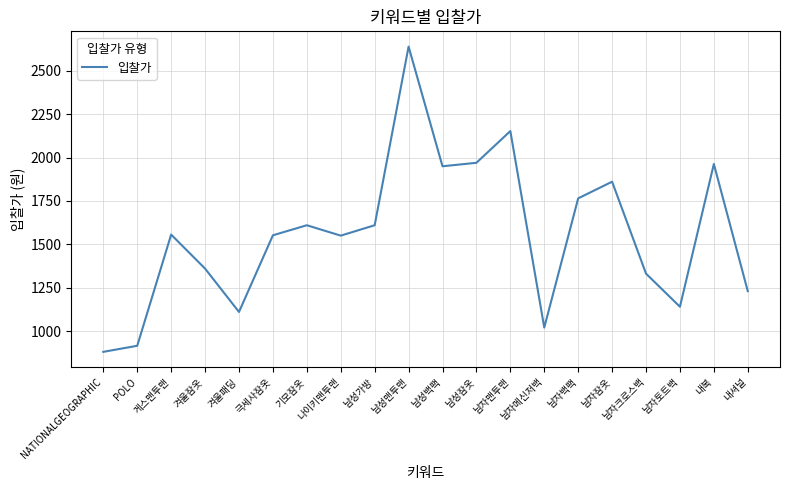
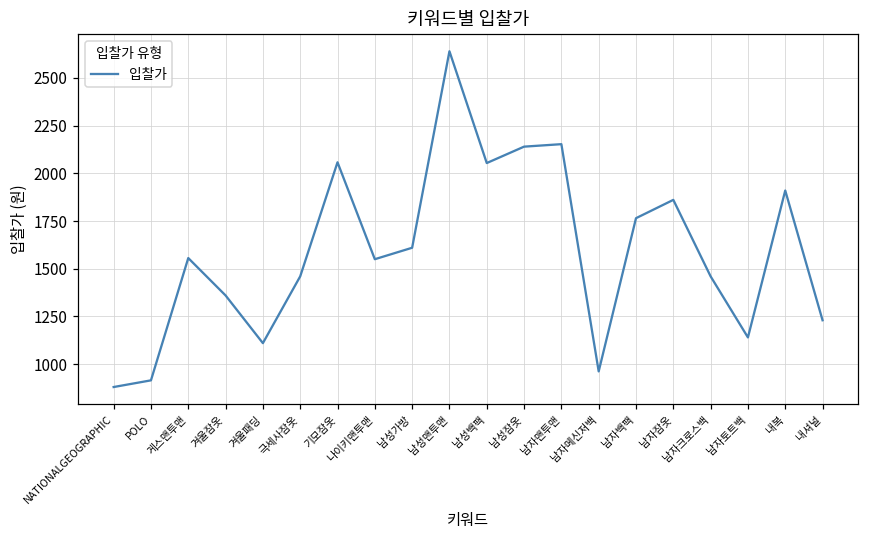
극세사잠옷: 1550 -> 1460
기모잠옷: 1610 -> 2060
남성백팩: 1950 -> 2050
남성잠옷: 1970 -> 2140
남자메신저백: 1020 -> 960
남자크로스백: 1330 -> 1460
내복: 1960 -> 1910
